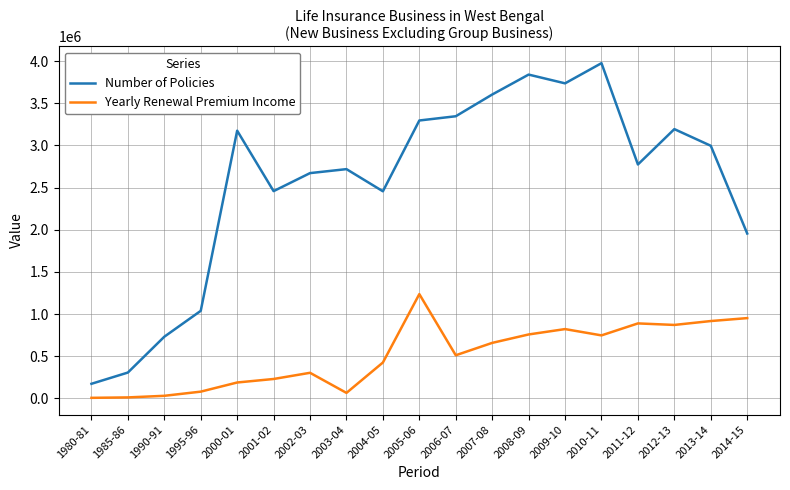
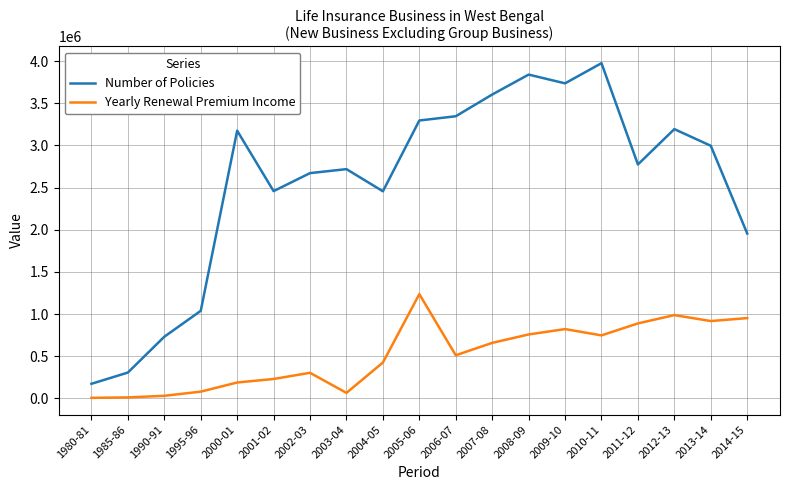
Yearly Renewal Premium Income, 2012-13: 900000 -> 1000000
